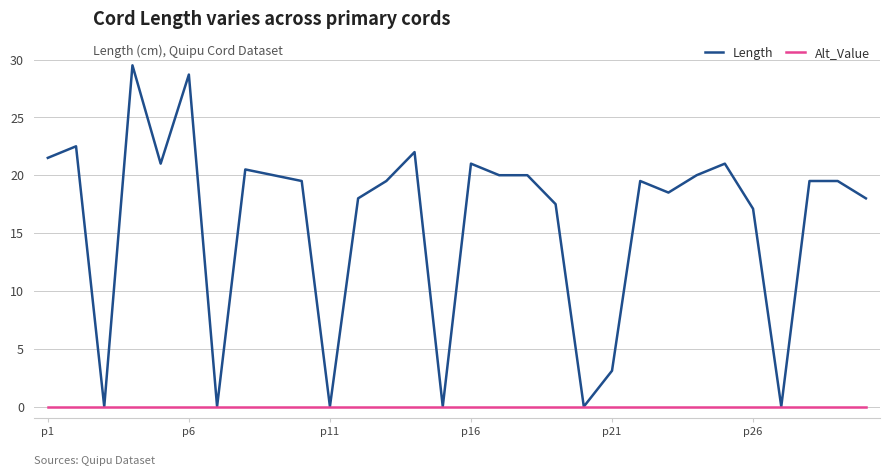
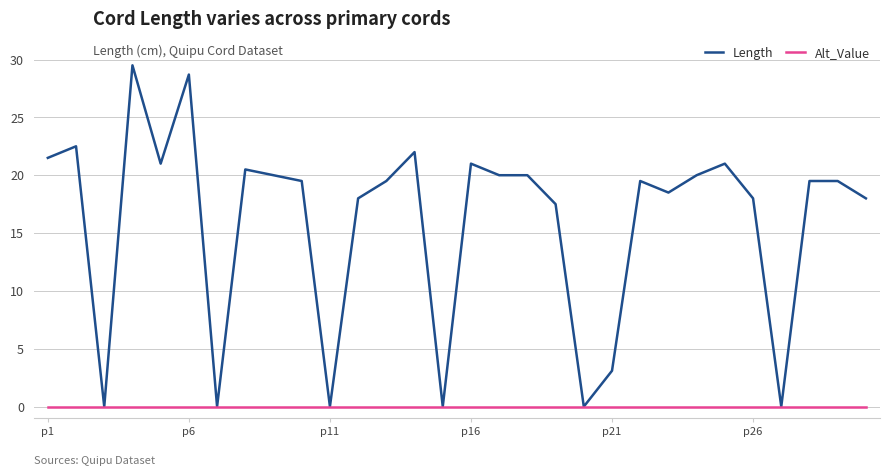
Length, p26: 17.1 -> 18.0
